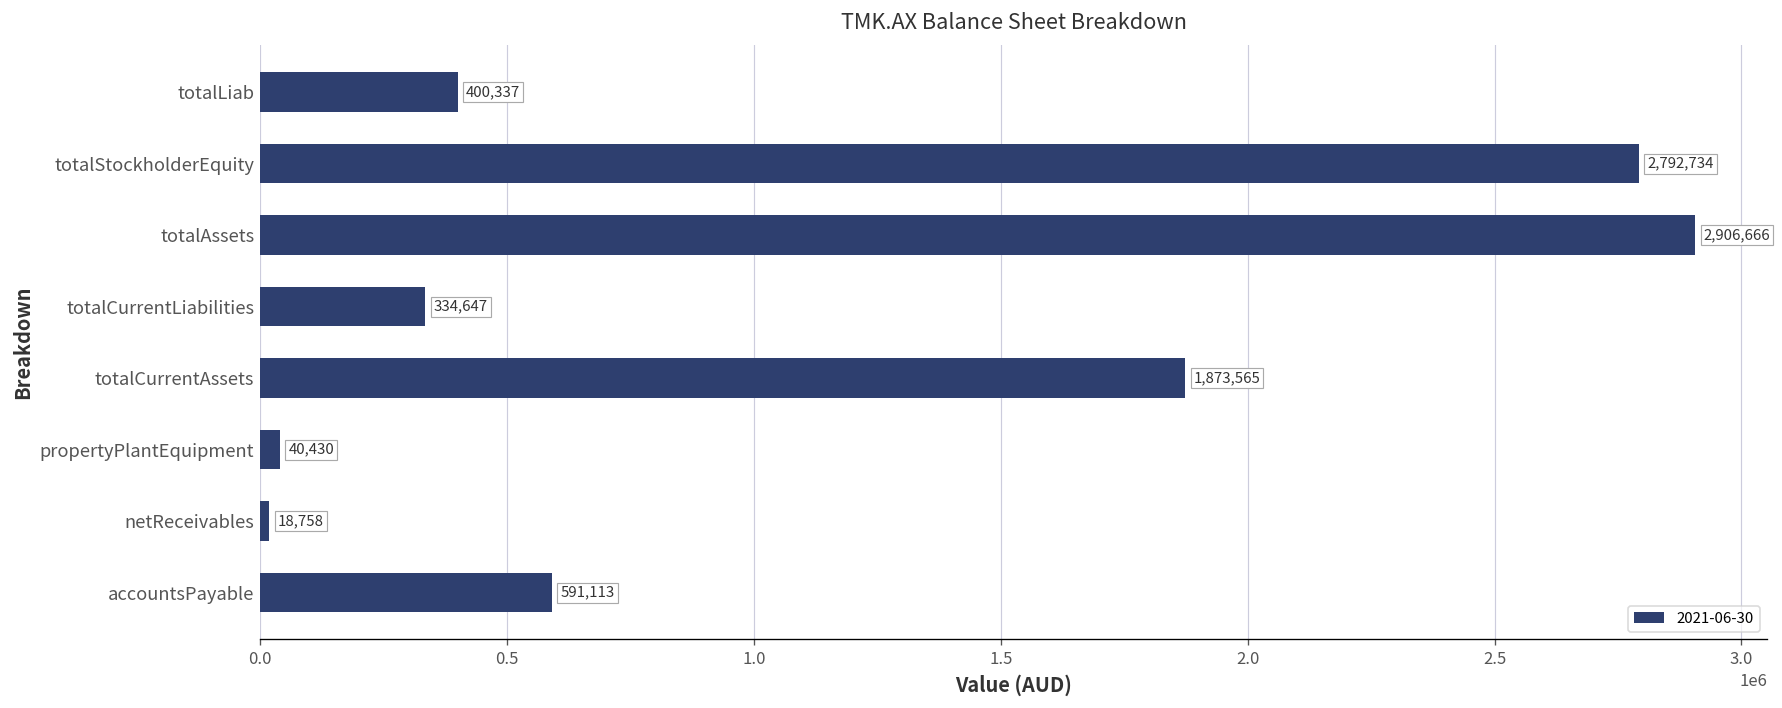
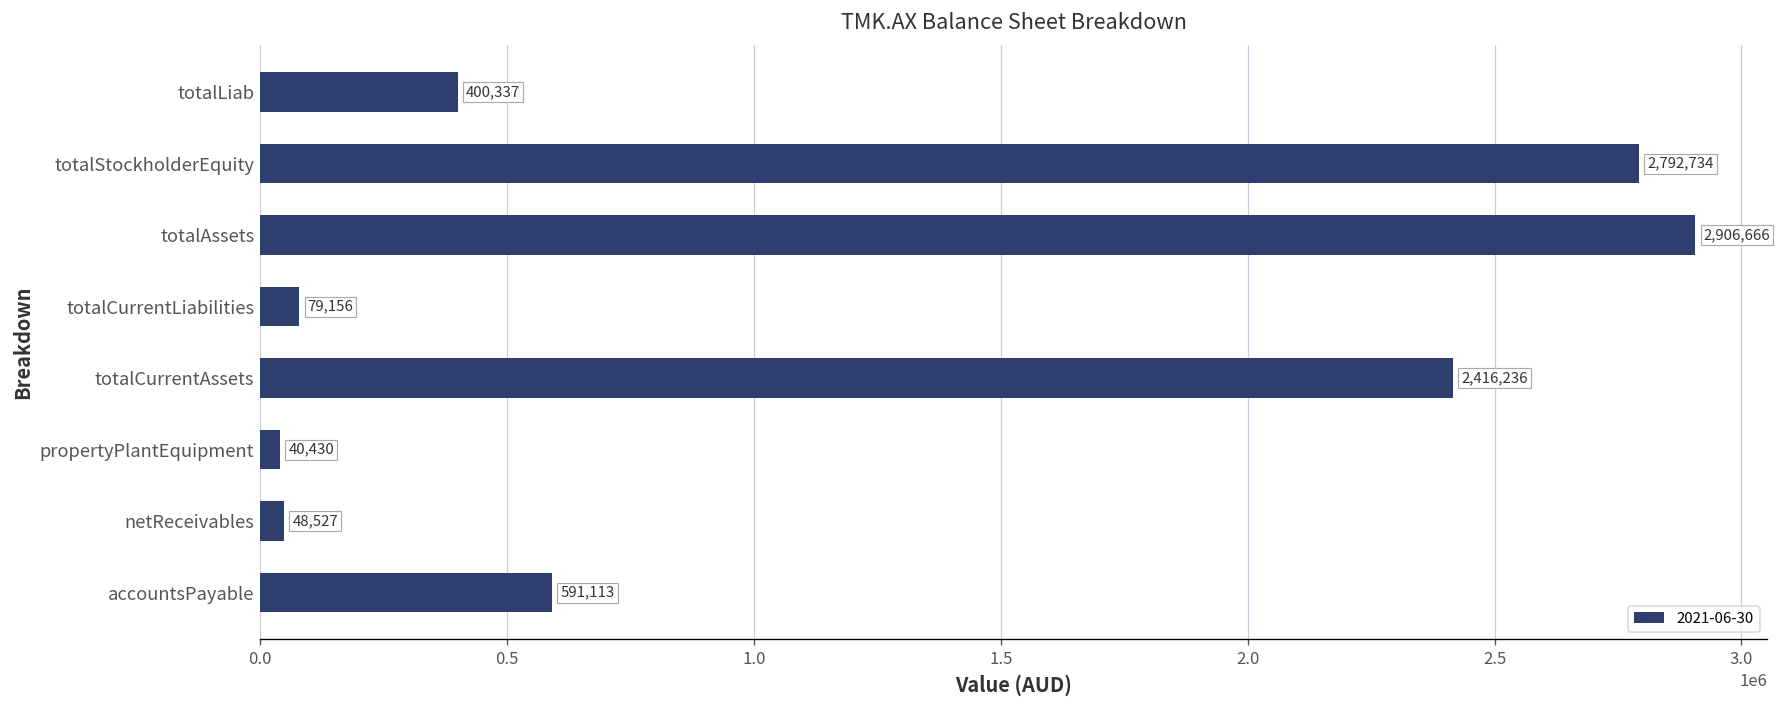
totalCurrentLiabilities: 334,647 -> 79,156
totalCurrentAssets: 1,873,565 -> 2,416,236
netReceivables: 18,758 -> 48,527
